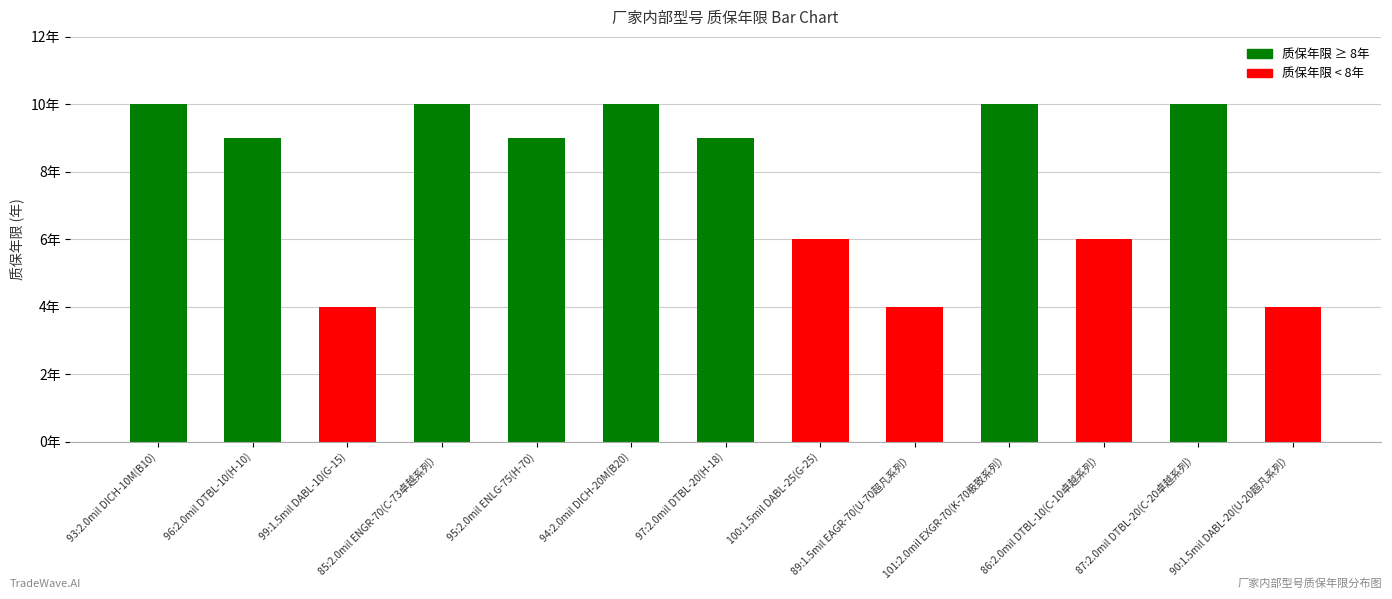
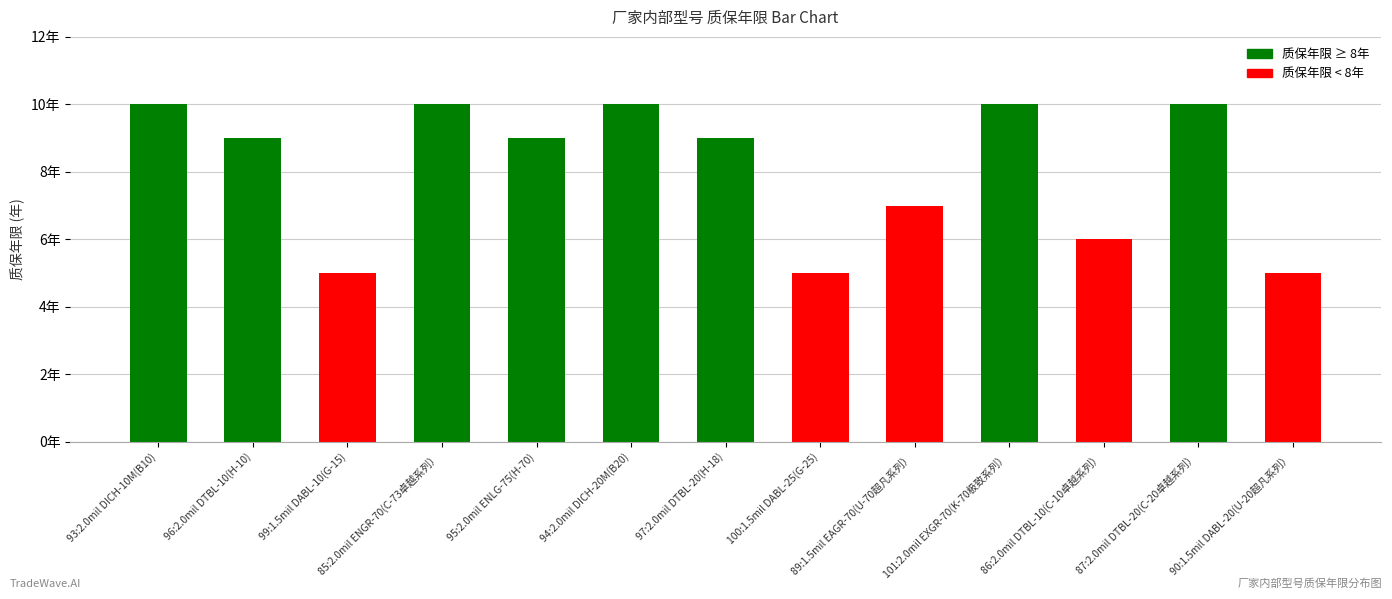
99:1.5mil DABL-10(G-15): 4年 -> 5年
100:1.5mil DABL-25(G-25): 6年 -> 5年
89:1.5mil EAGR-70(U-70超凡系列）: 4年 -> 7年
90:1.5mil DABL-20(U-20超凡系列）: 4年 -> 5年
